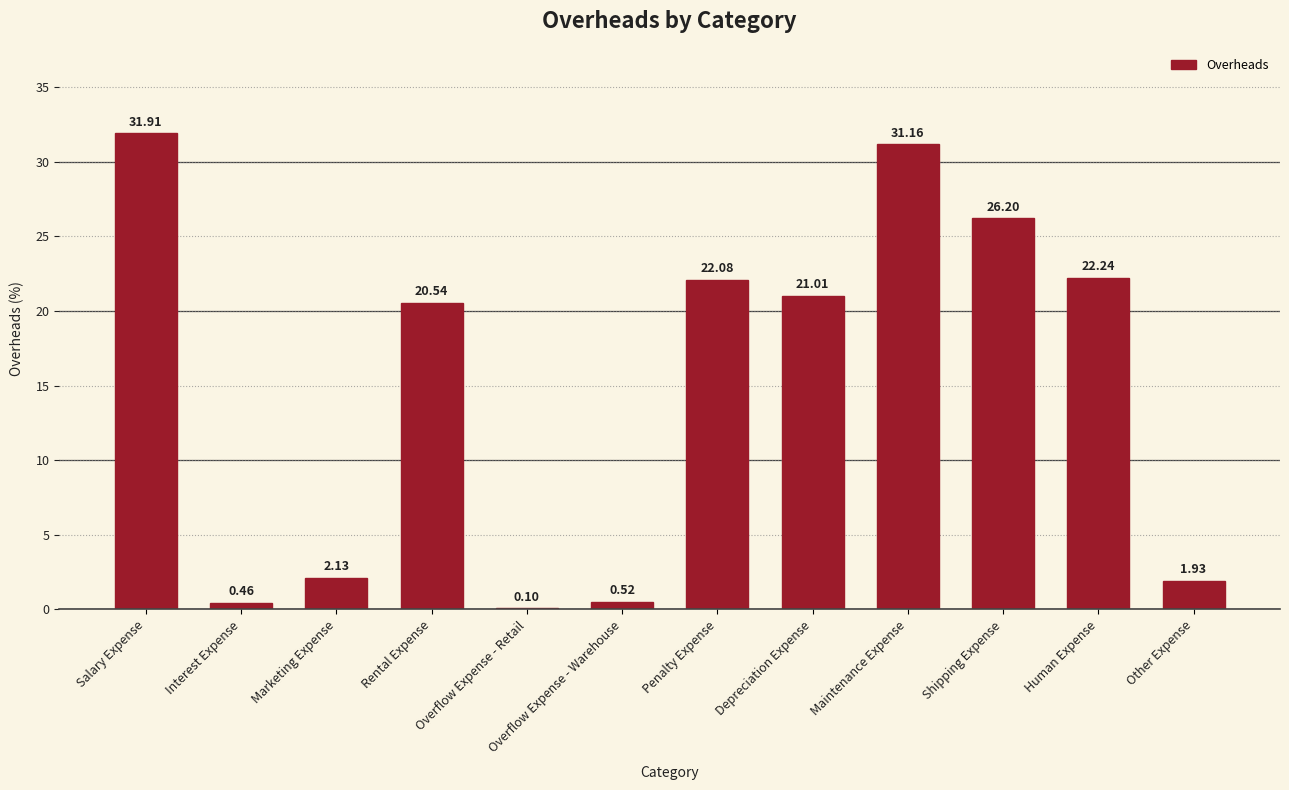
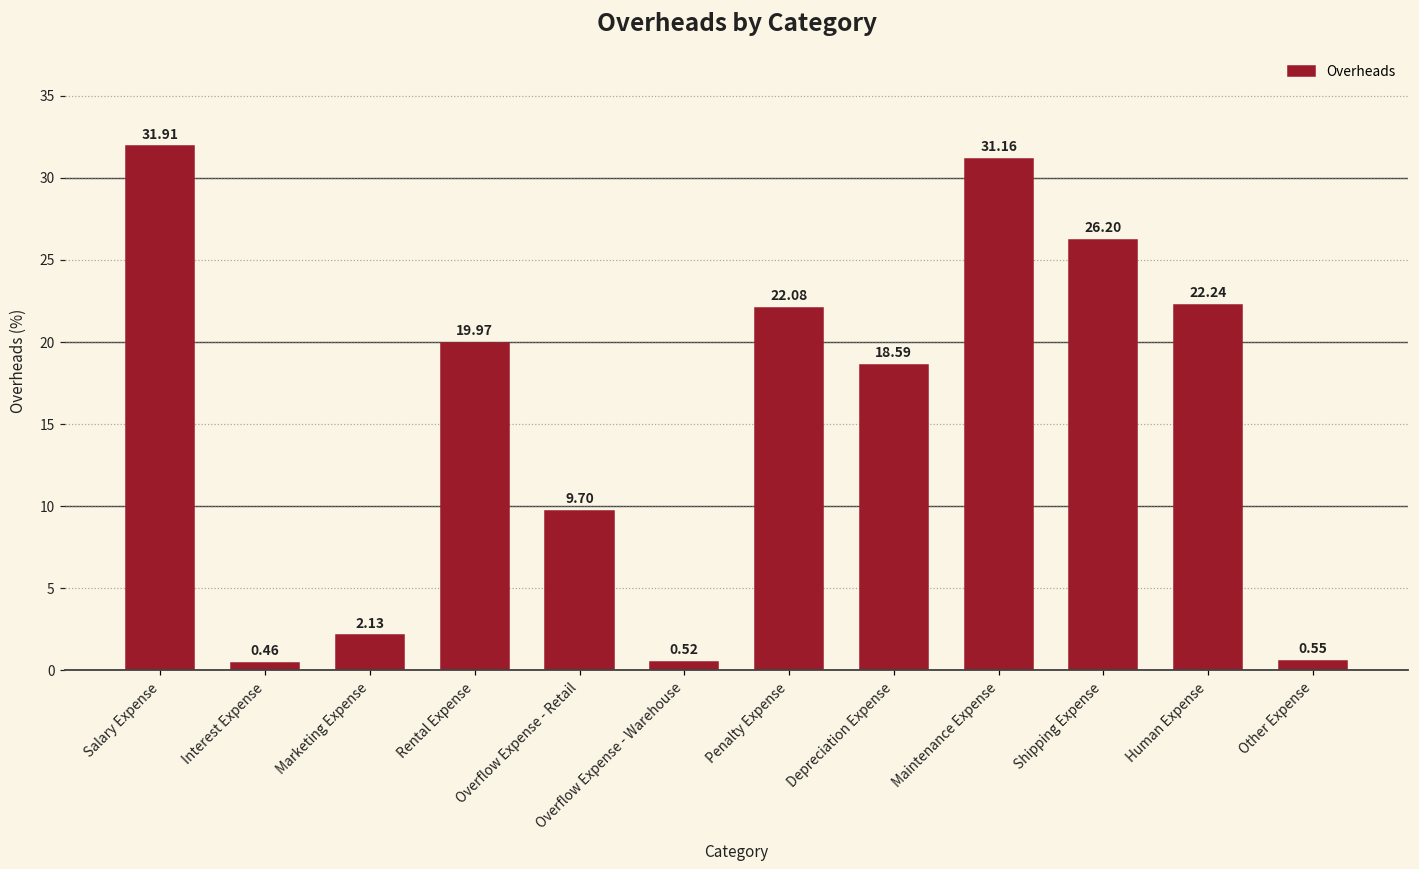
Rental Expense: 20.54 -> 19.97
Overflow Expense - Retail: 0.10 -> 9.70
Depreciation Expense: 21.01 -> 18.59
Other Expense: 1.93 -> 0.55
